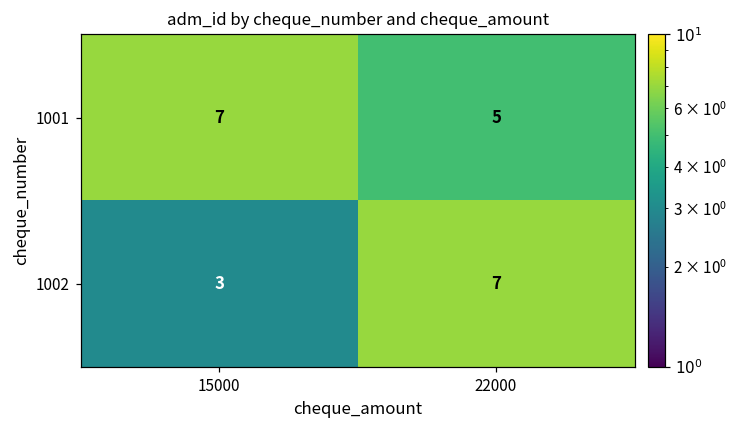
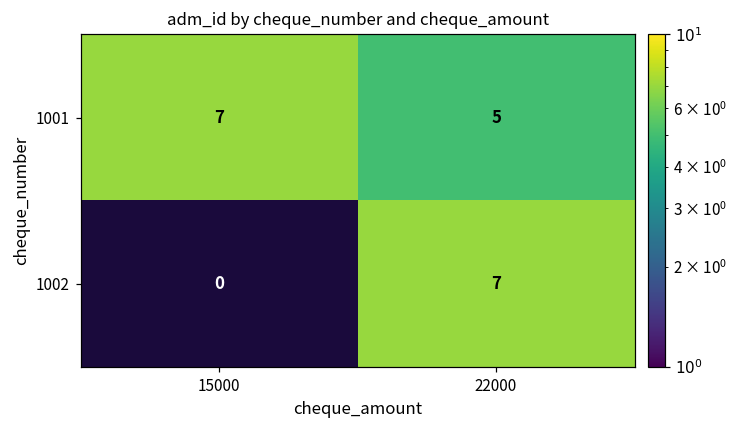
1002, 15000: 3 -> 0
